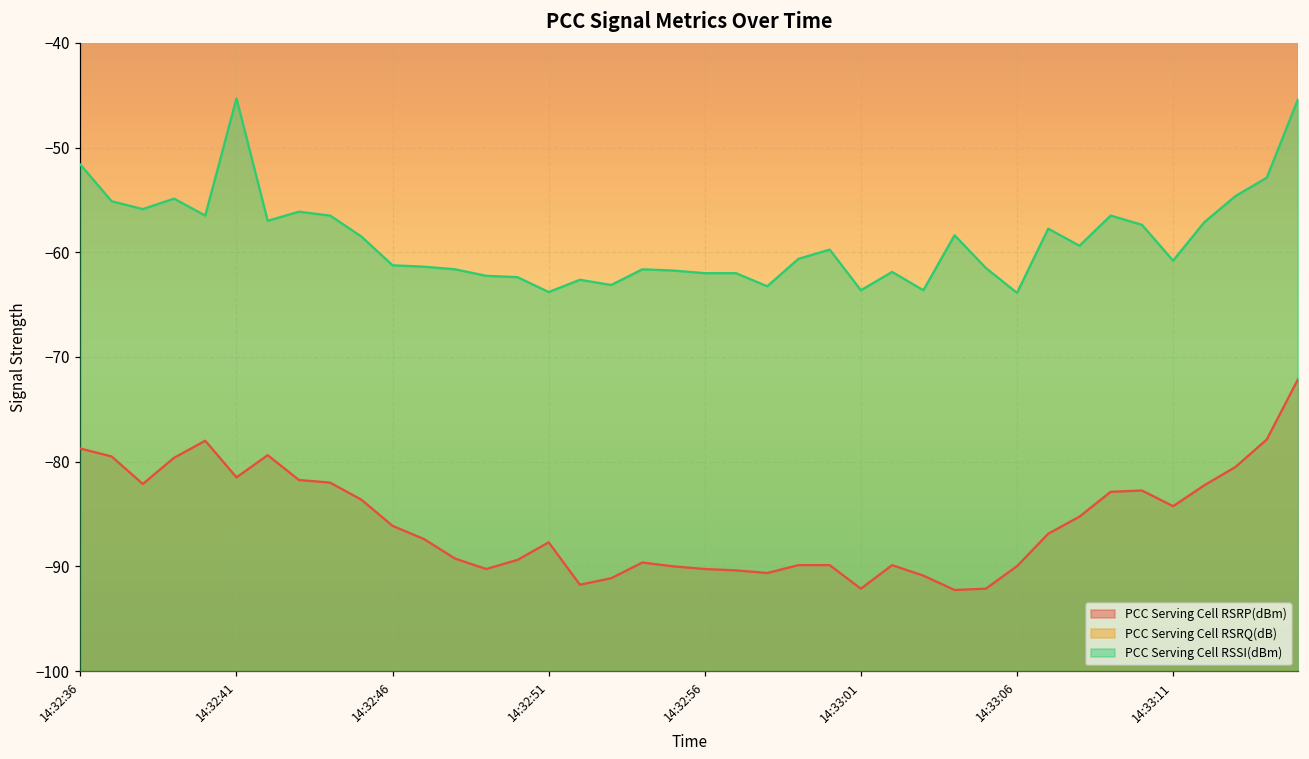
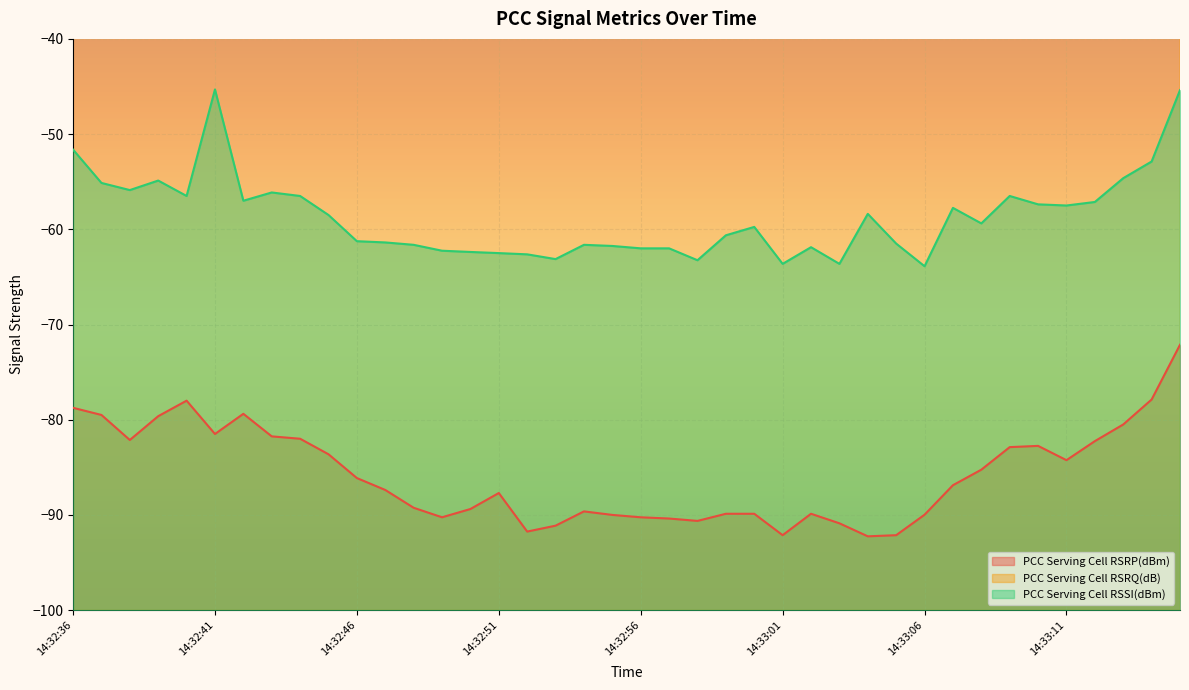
PCC Serving Cell RSSI(dBm), 14:32:51: -64 -> -63
PCC Serving Cell RSSI(dBm), 14:33:11: -61 -> -58
